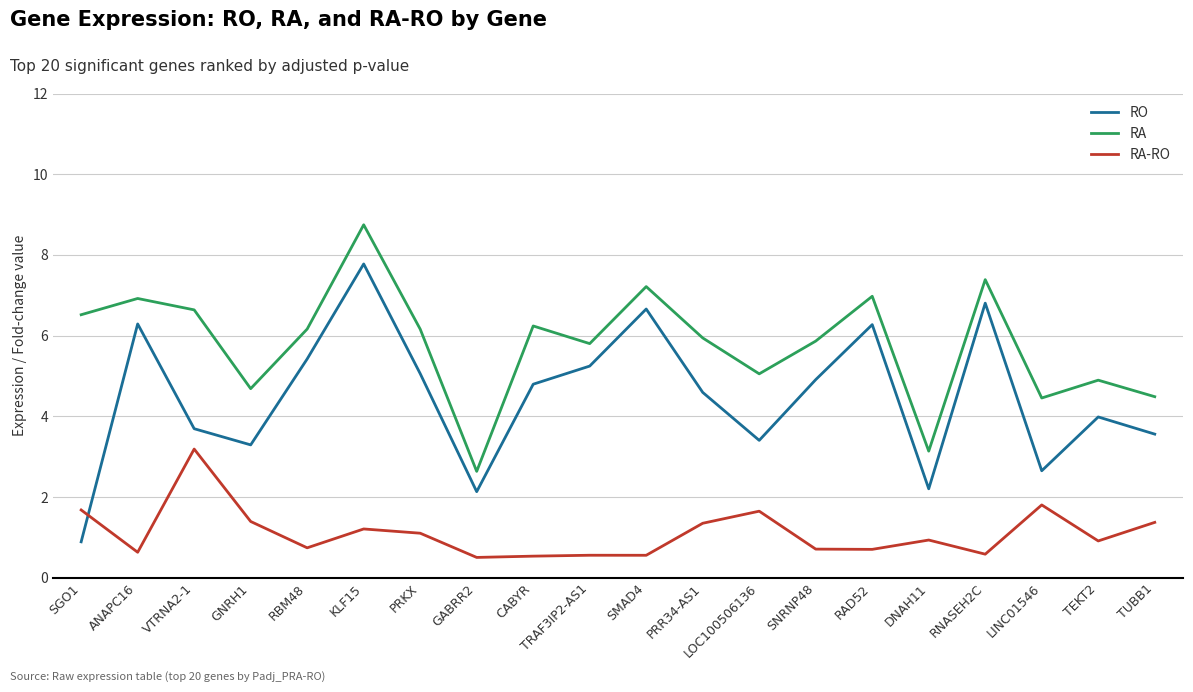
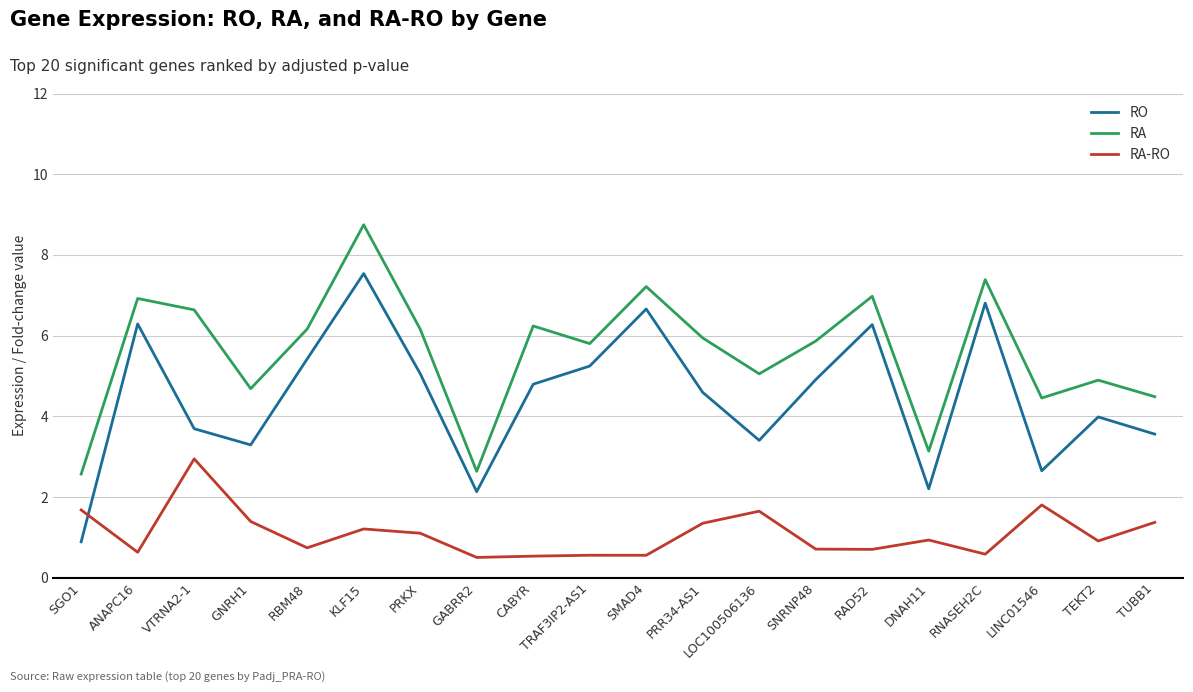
RA, SGO1: 6.5 -> 2.6
RA-RO, VTRNA2-1: 3.2 -> 2.9
RO, KLF15: 7.8 -> 7.5
